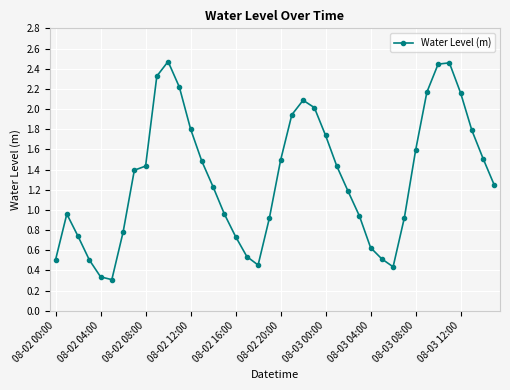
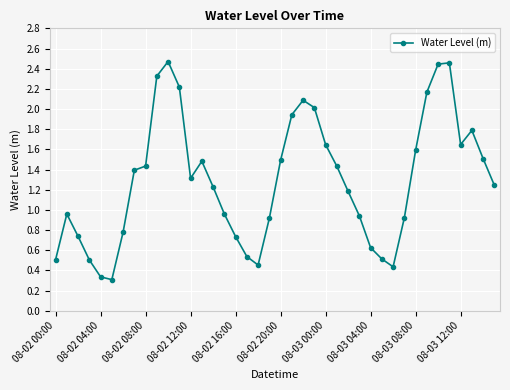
08-02 12:00: 1.80 -> 1.31
08-03 00:00: 1.74 -> 1.65
08-03 12:00: 2.16 -> 1.65
